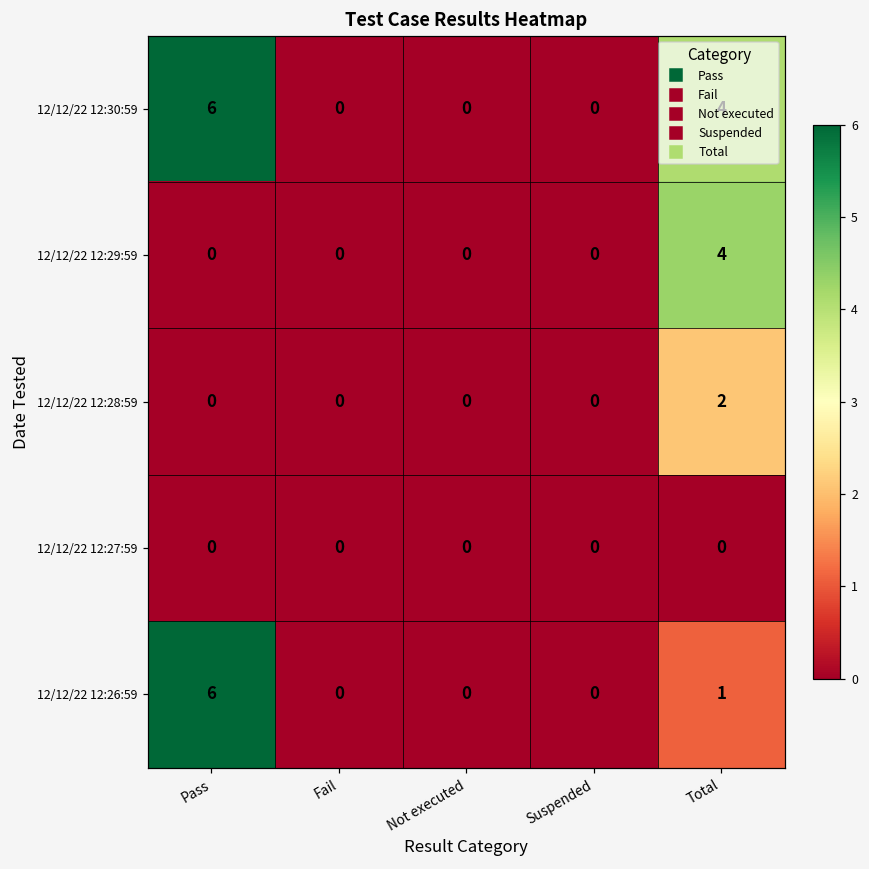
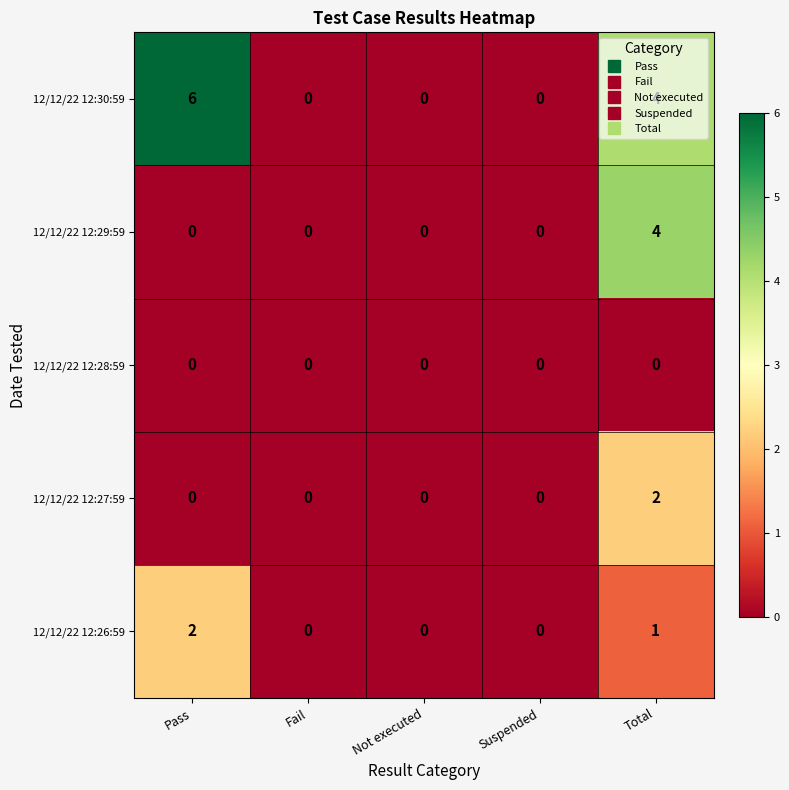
12/12/22 12:28:59, Total: 2 -> 0
12/12/22 12:27:59, Total: 0 -> 2
12/12/22 12:26:59, Pass: 6 -> 2
